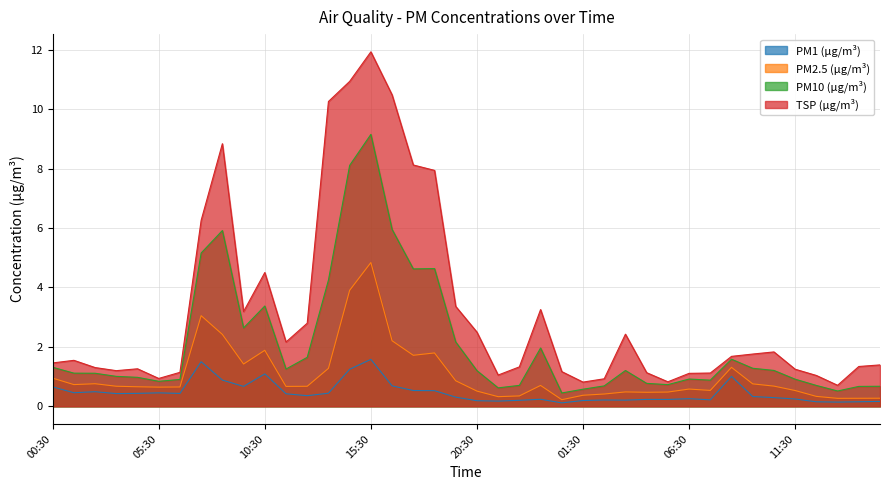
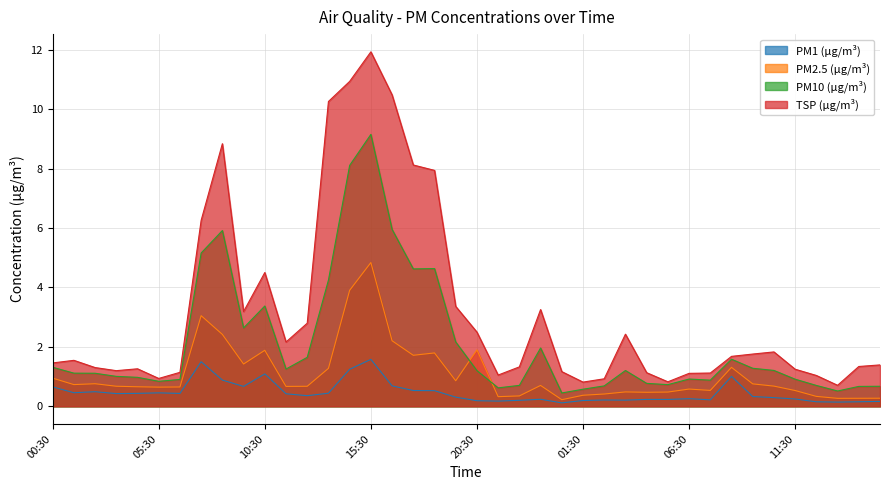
PM2.5 (µg/m³), 20:30: 0.5 -> 1.9
